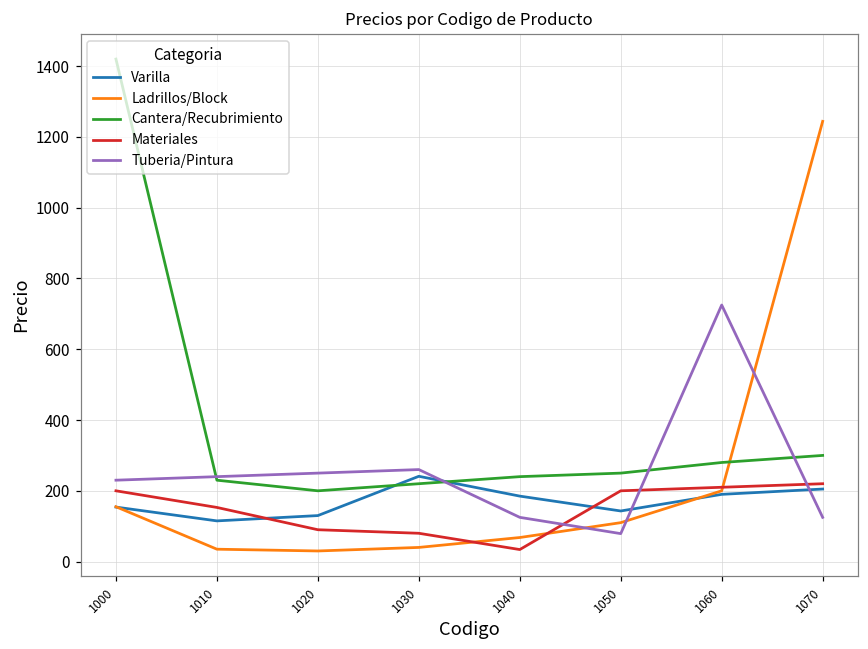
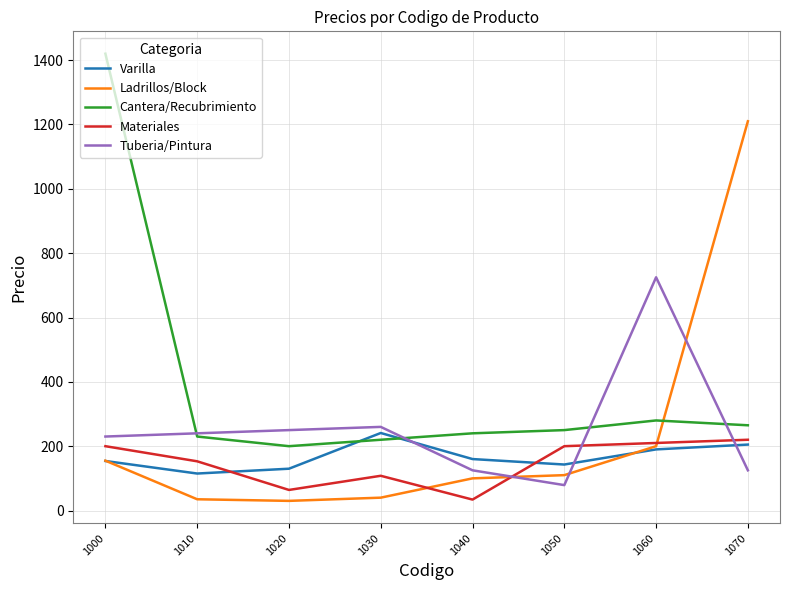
Materiales, 1020: 90 -> 60
Materiales, 1030: 80 -> 110
Varilla, 1040: 190 -> 160
Ladrillos/Block, 1040: 70 -> 100
Ladrillos/Block, 1070: 1240 -> 1210
Cantera/Recubrimiento, 1070: 300 -> 270
